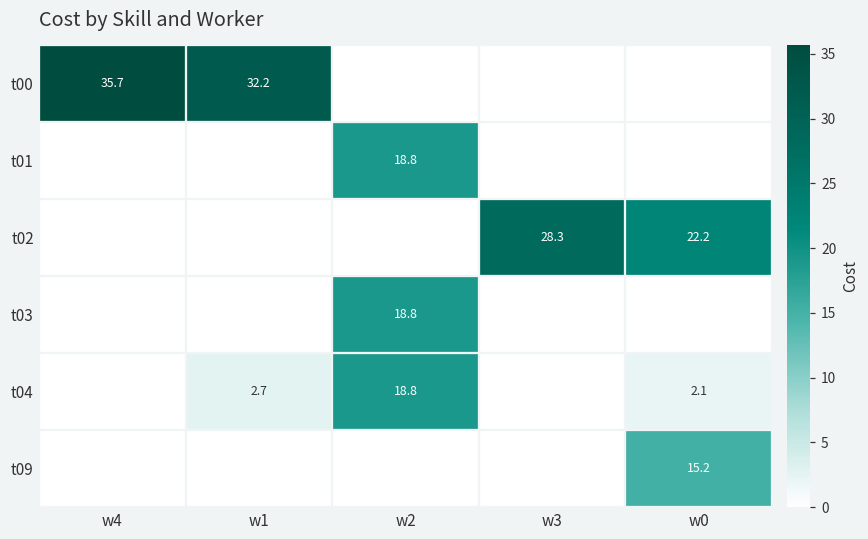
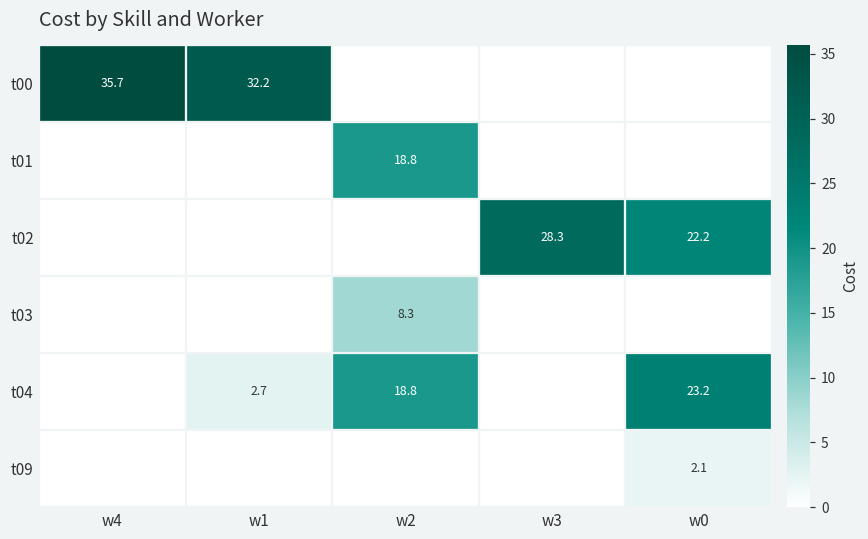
t03, w2: 18.8 -> 8.3
t04, w0: 2.1 -> 23.2
t09, w0: 15.2 -> 2.1
